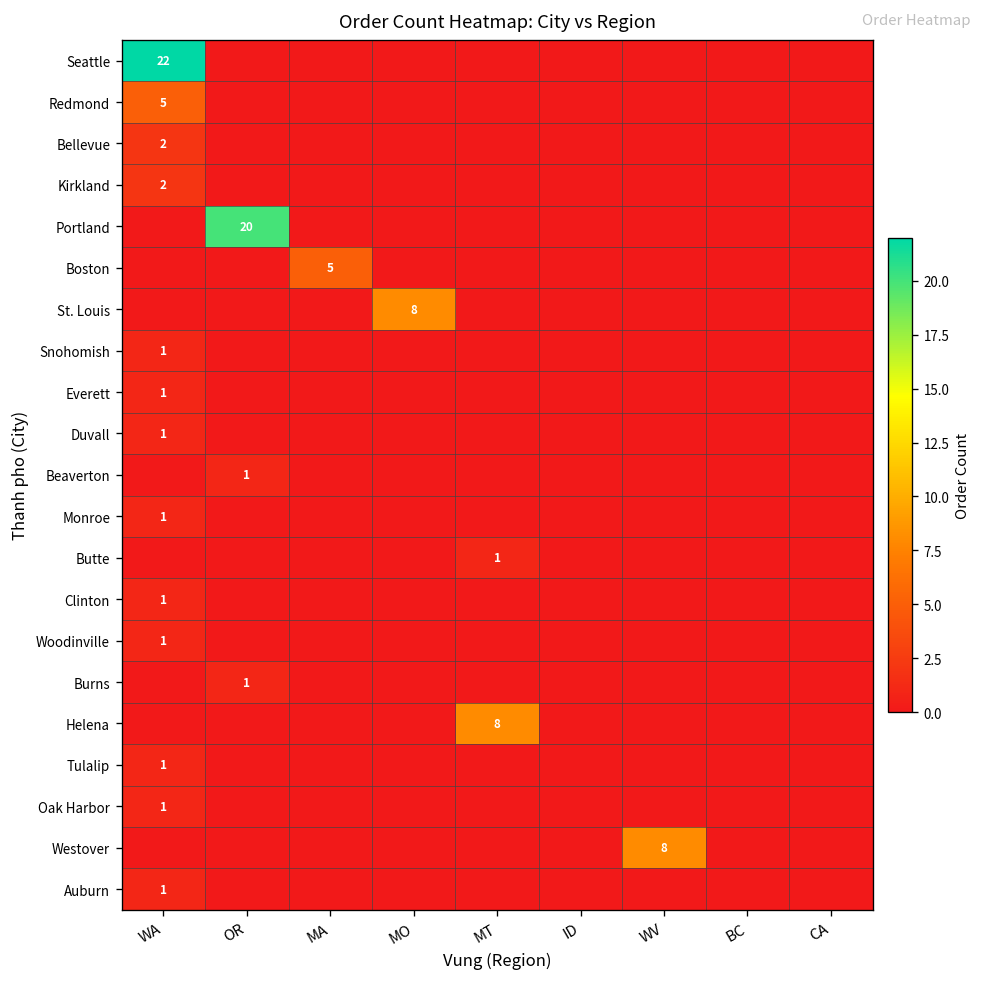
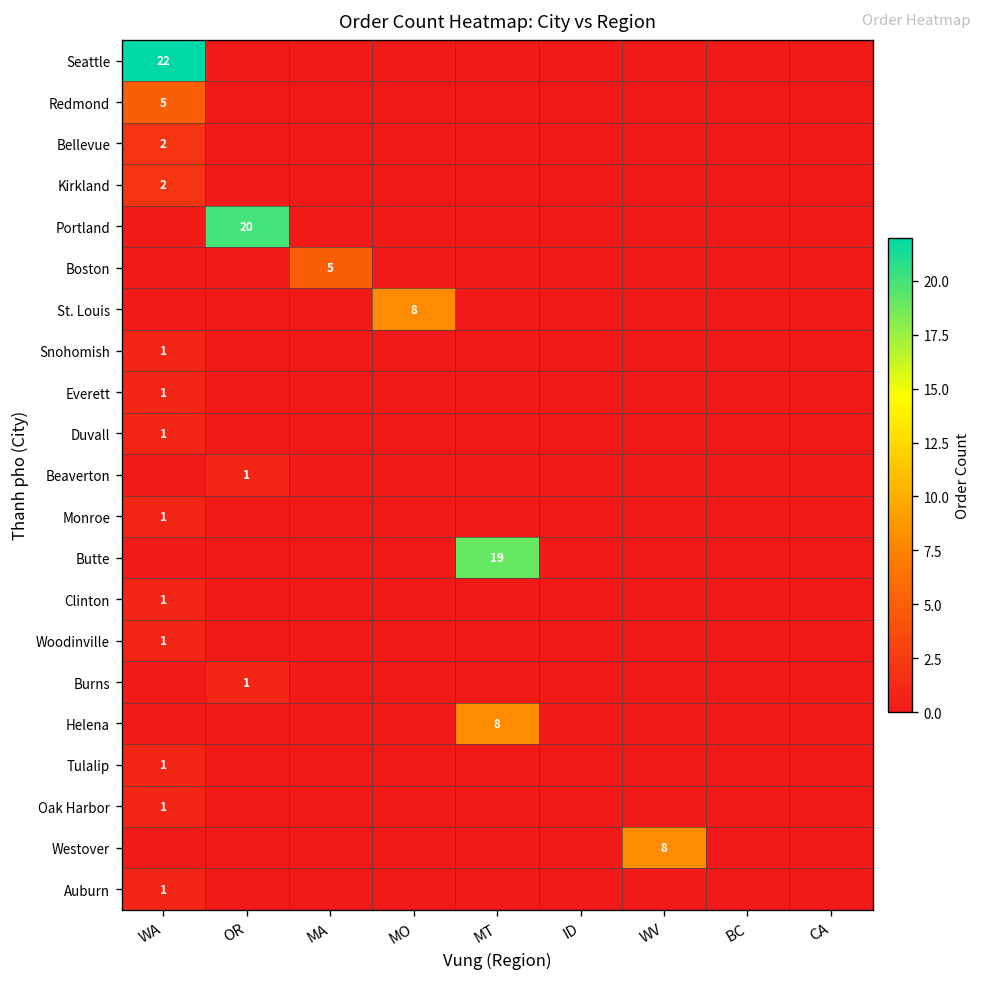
Butte, MT: 1 -> 19
